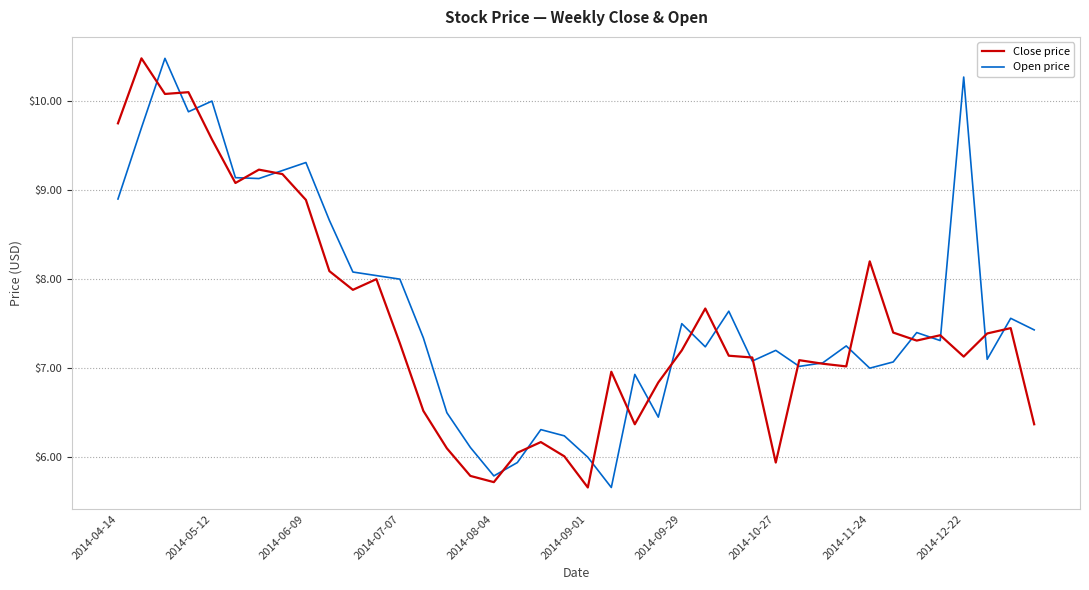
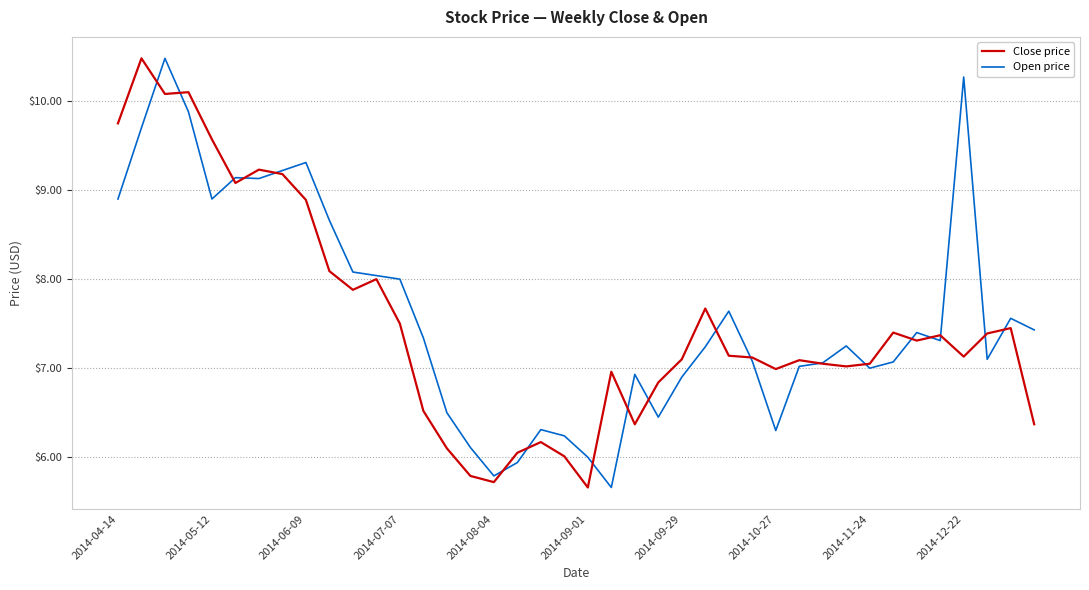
Open price, 2014-05-12: $10.0 -> $8.9
Close price, 2014-07-07: $7.3 -> $7.5
Close price, 2014-09-29: $7.2 -> $7.1
Open price, 2014-09-29: $7.5 -> $6.9
Close price, 2014-10-27: $5.9 -> $7.0
Open price, 2014-10-27: $7.2 -> $6.3
Close price, 2014-11-24: $8.2 -> $7.1
